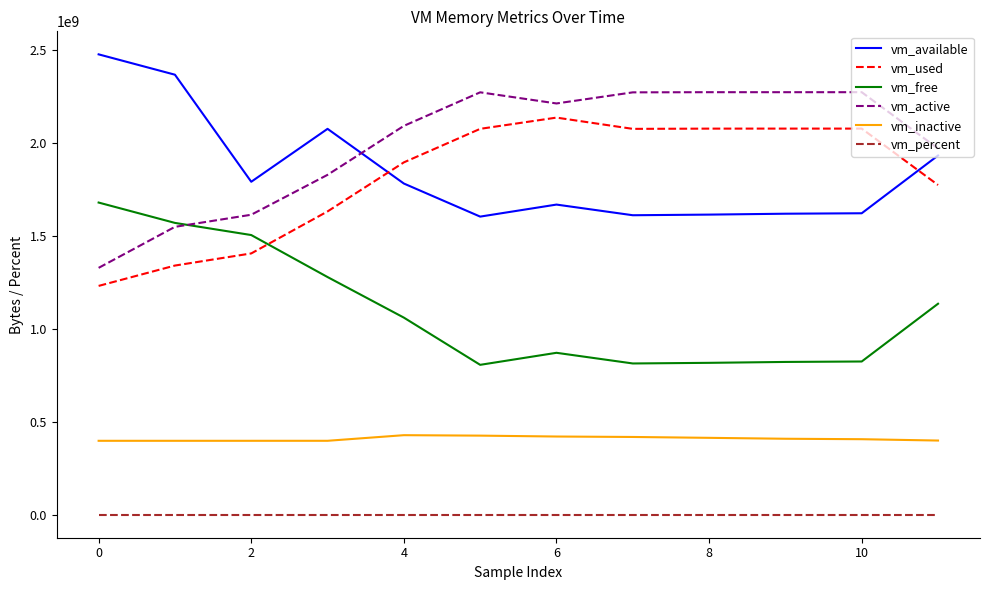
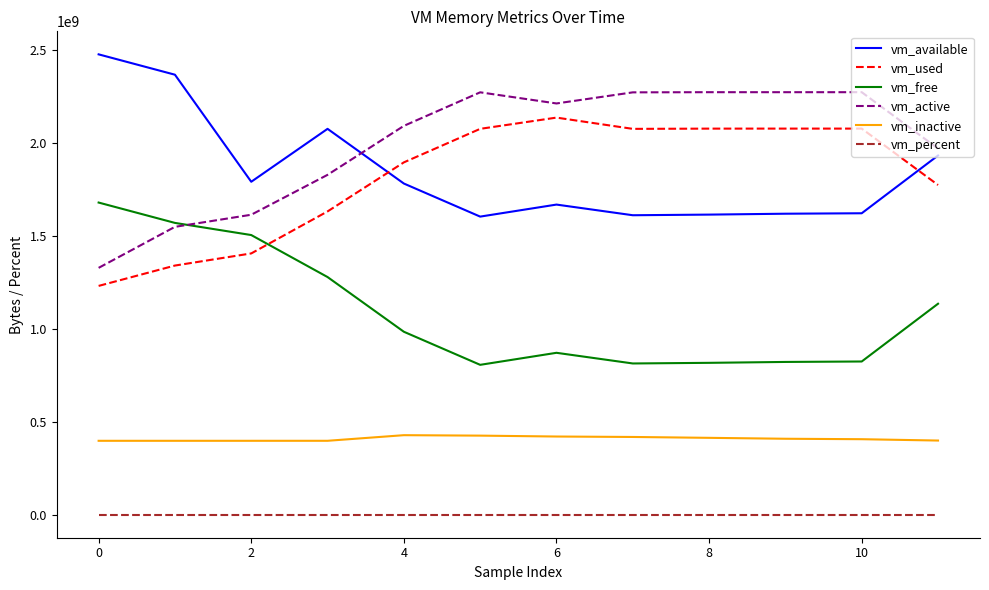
vm_free, 4: 1060000000 -> 980000000
